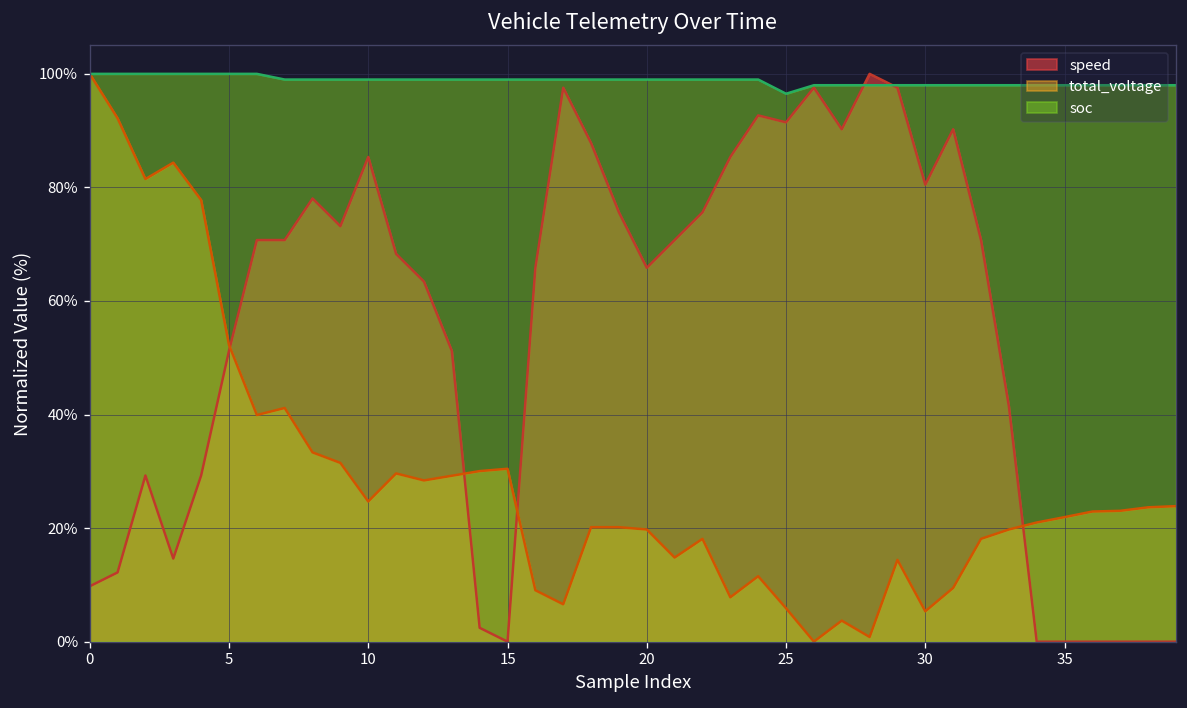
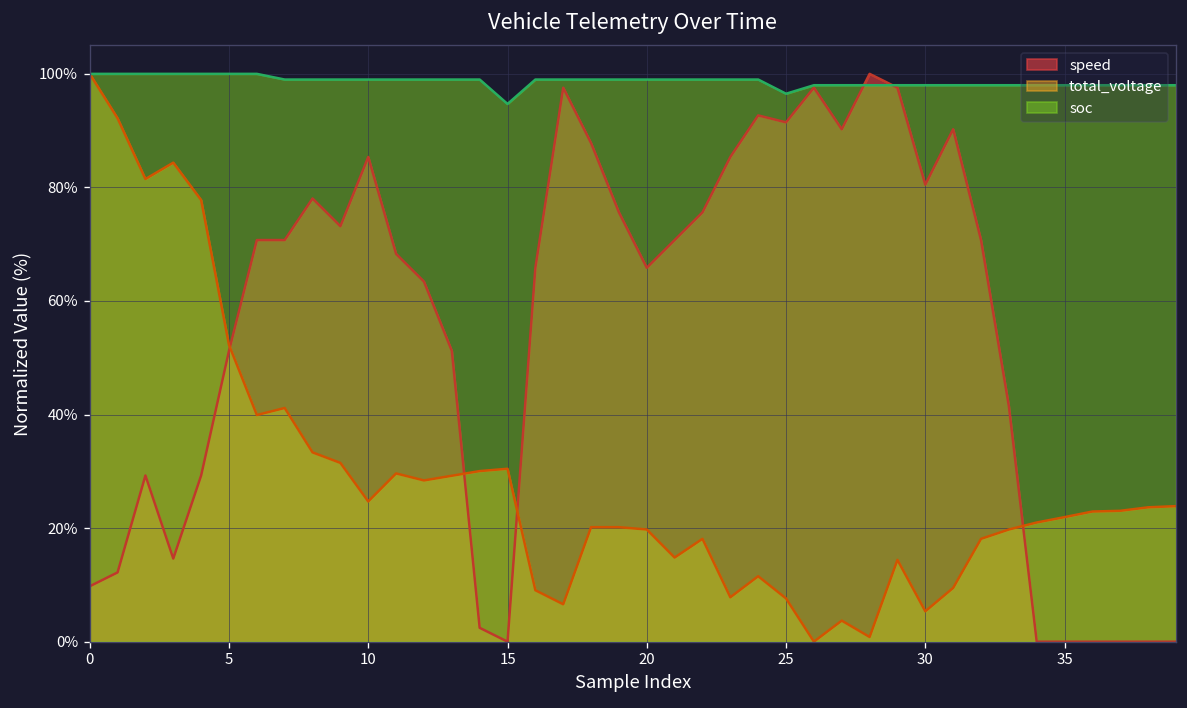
soc, 15: 99% -> 95%
total_voltage, 25: 6% -> 8%
